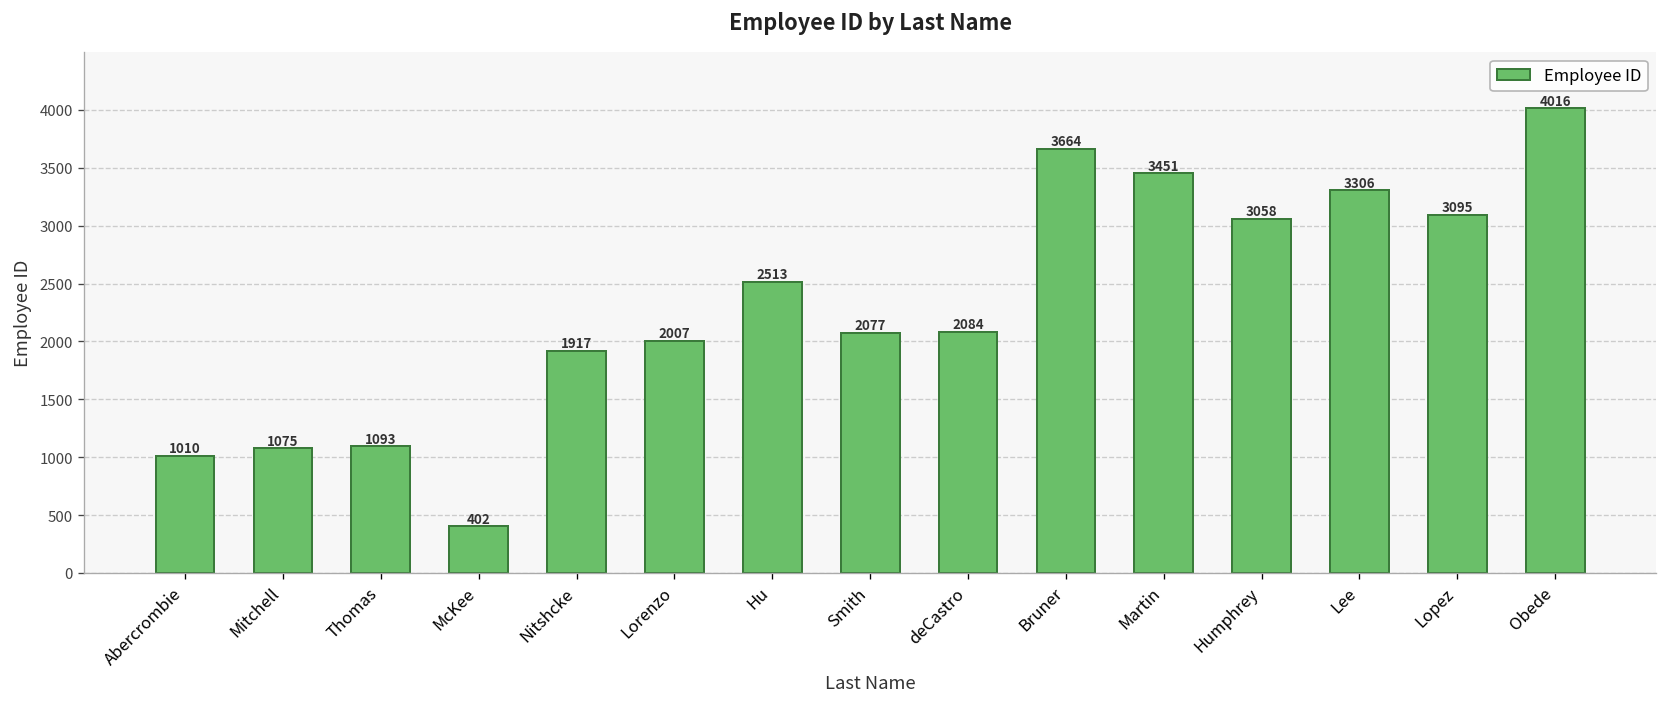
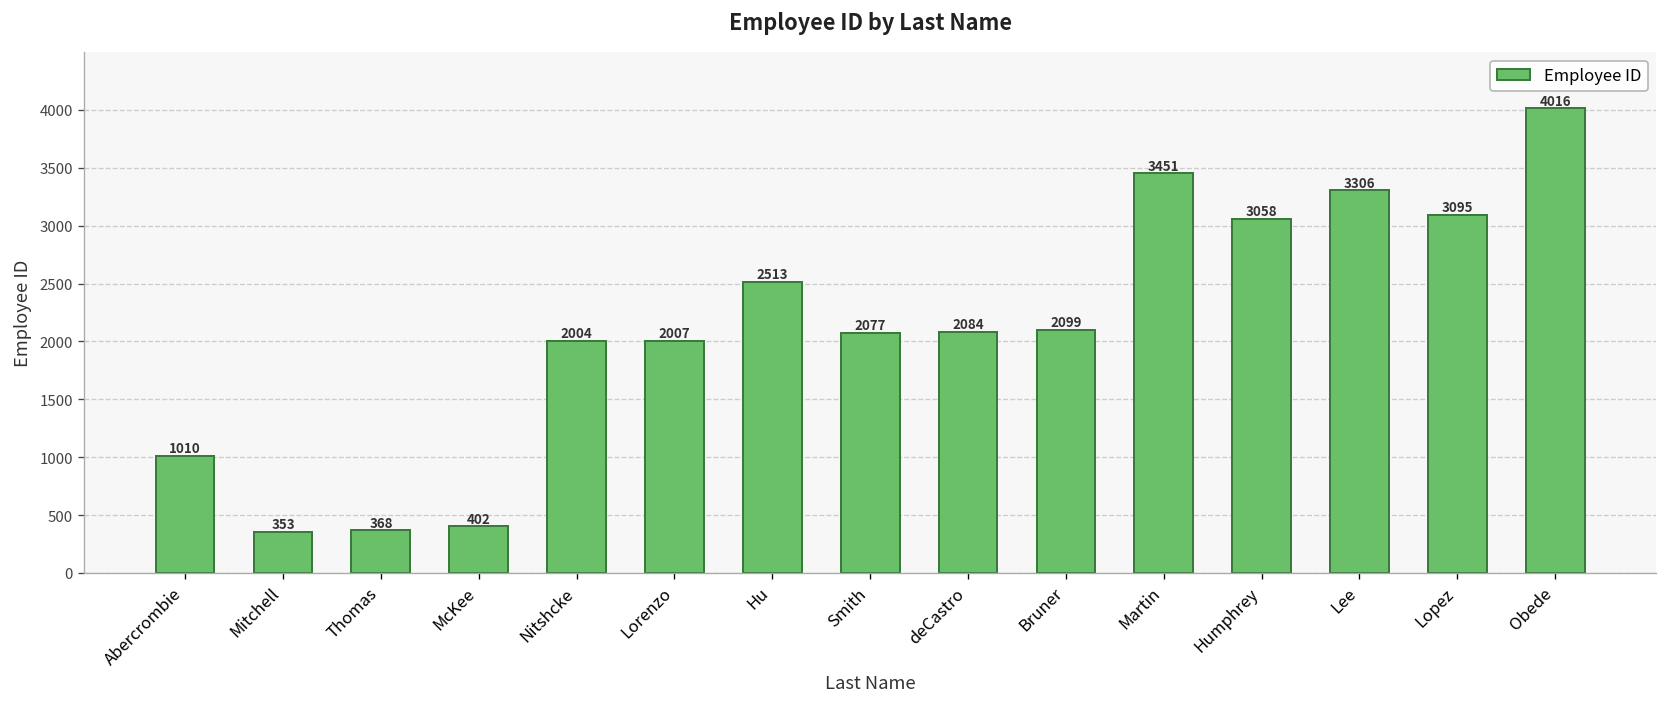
Mitchell: 1075 -> 353
Thomas: 1093 -> 368
Nitshcke: 1917 -> 2004
Bruner: 3664 -> 2099
